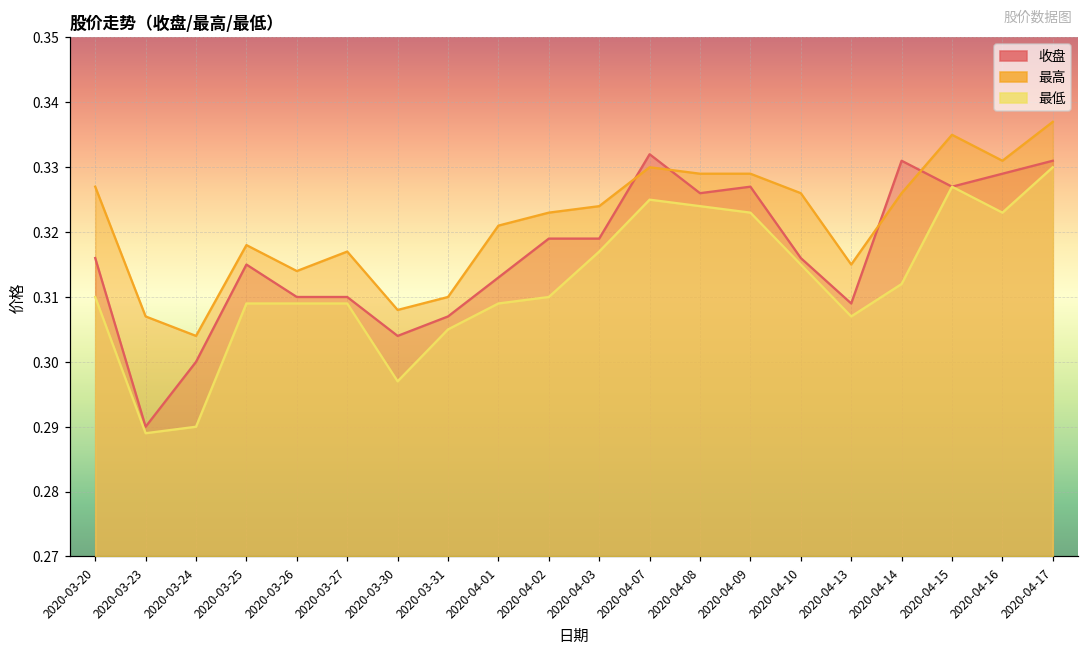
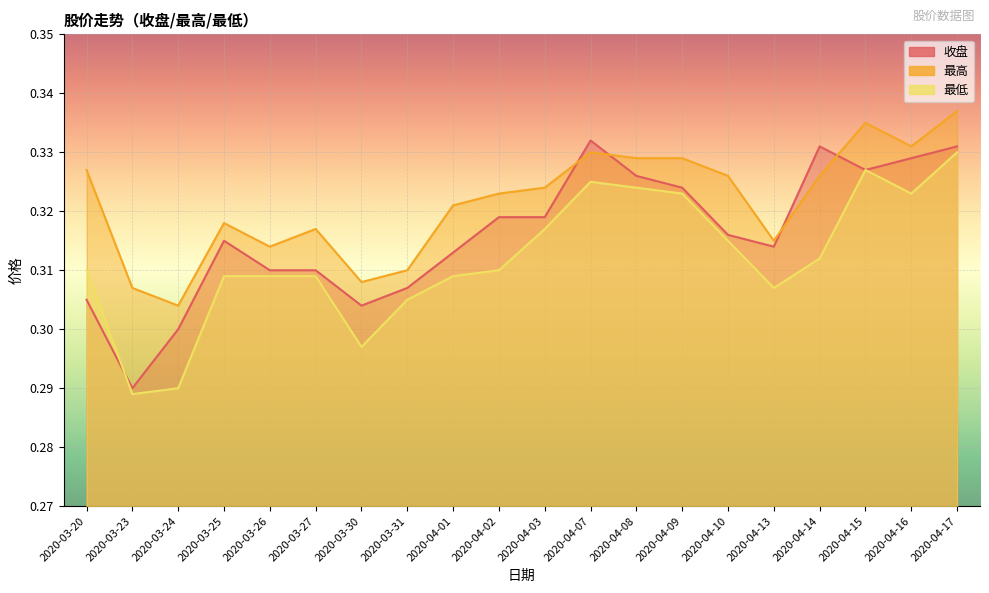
收盘, 2020-03-20: 0.316 -> 0.305
收盘, 2020-04-09: 0.327 -> 0.324
收盘, 2020-04-13: 0.309 -> 0.314
